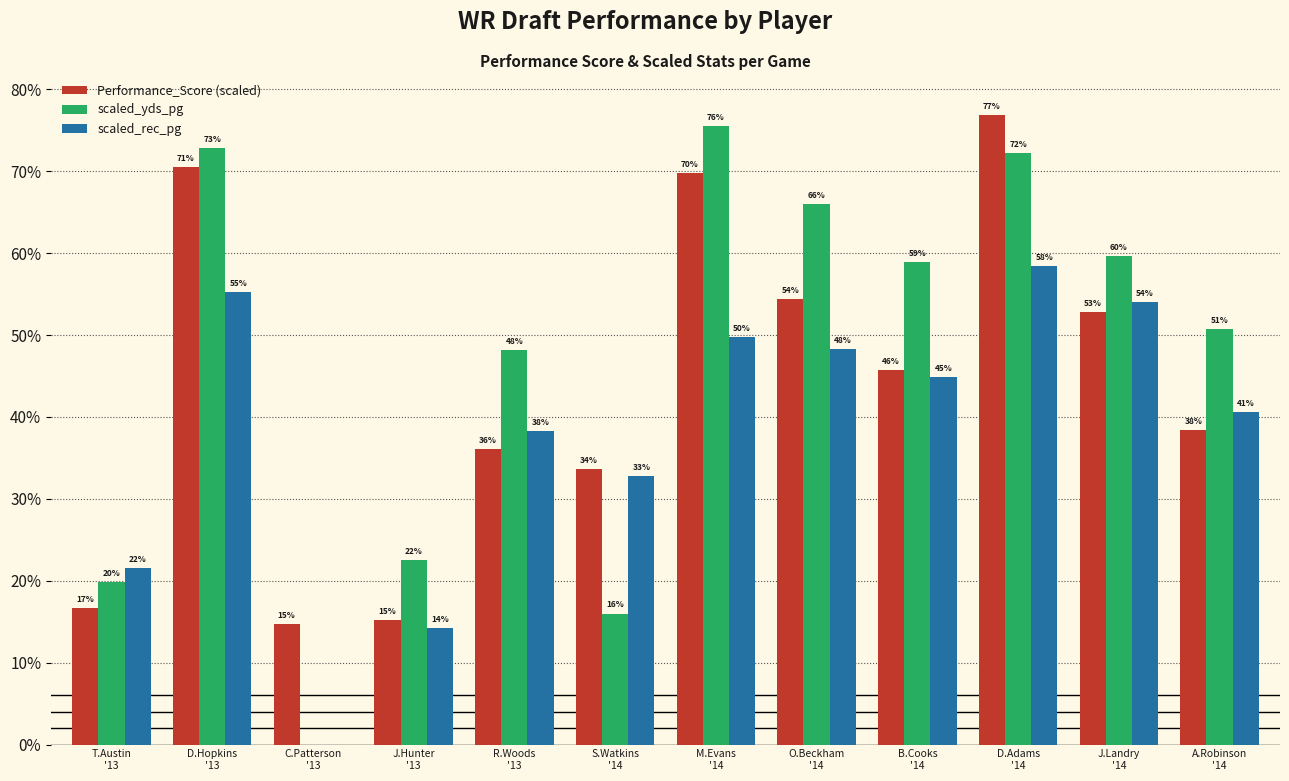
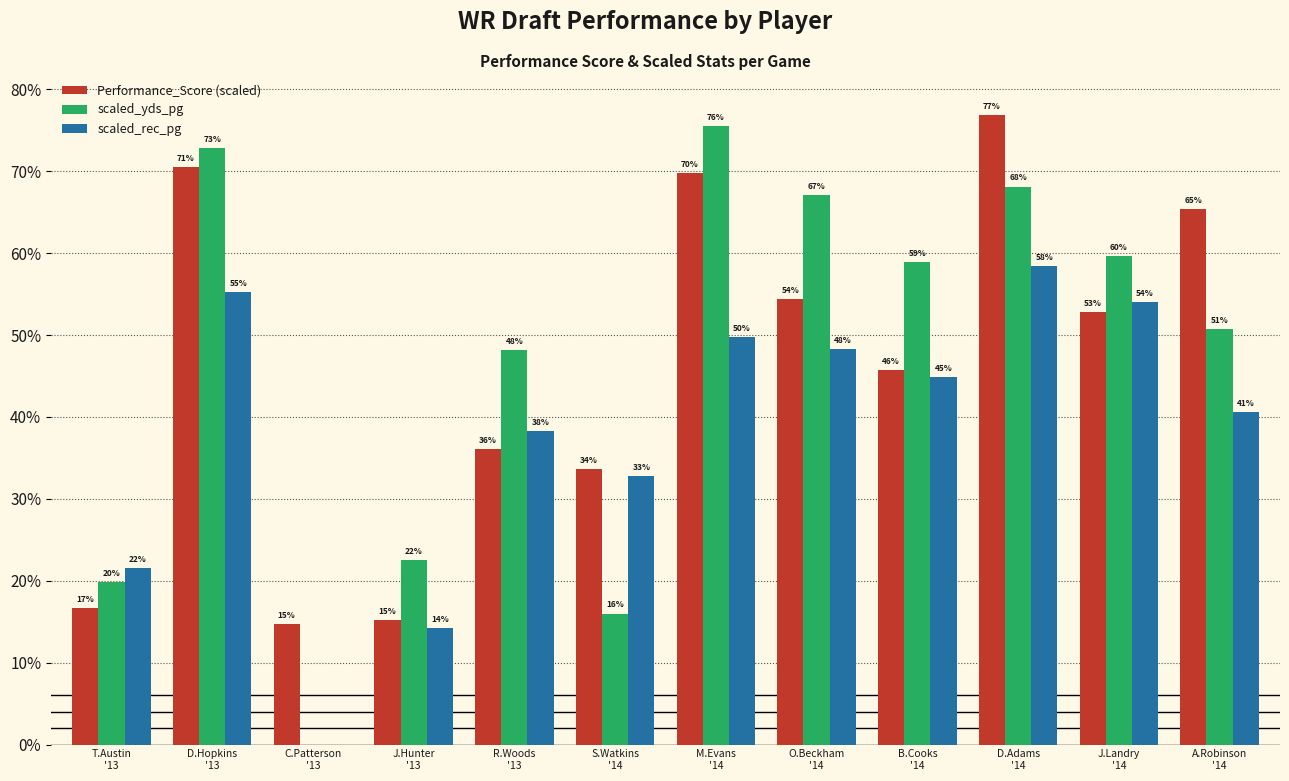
scaled_yds_pg, O.Beckham '14: 66% -> 67%
scaled_yds_pg, D.Adams '14: 72% -> 68%
Performance_Score (scaled), A.Robinson '14: 38% -> 65%
